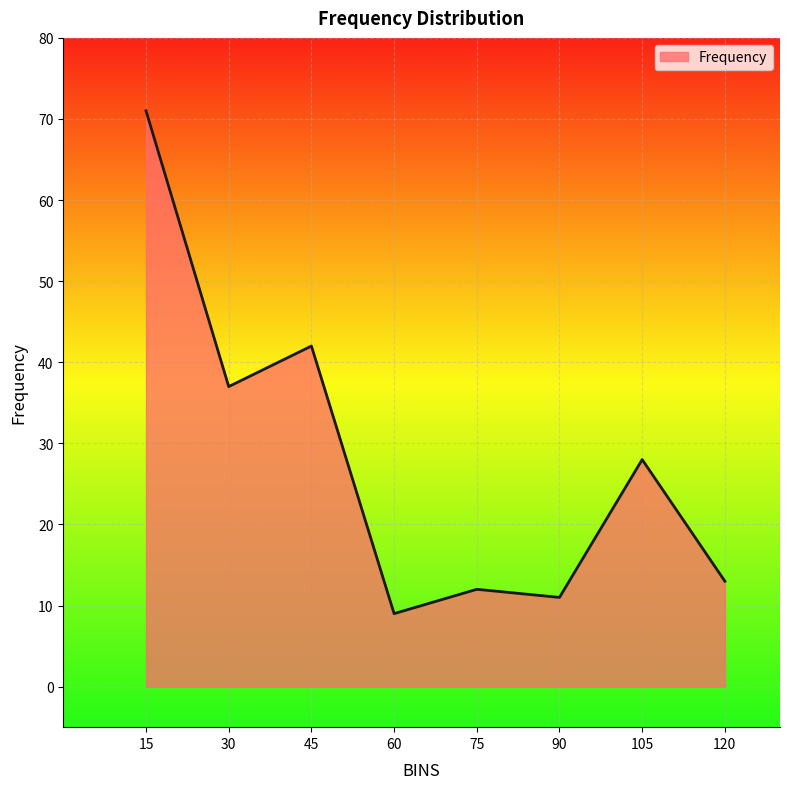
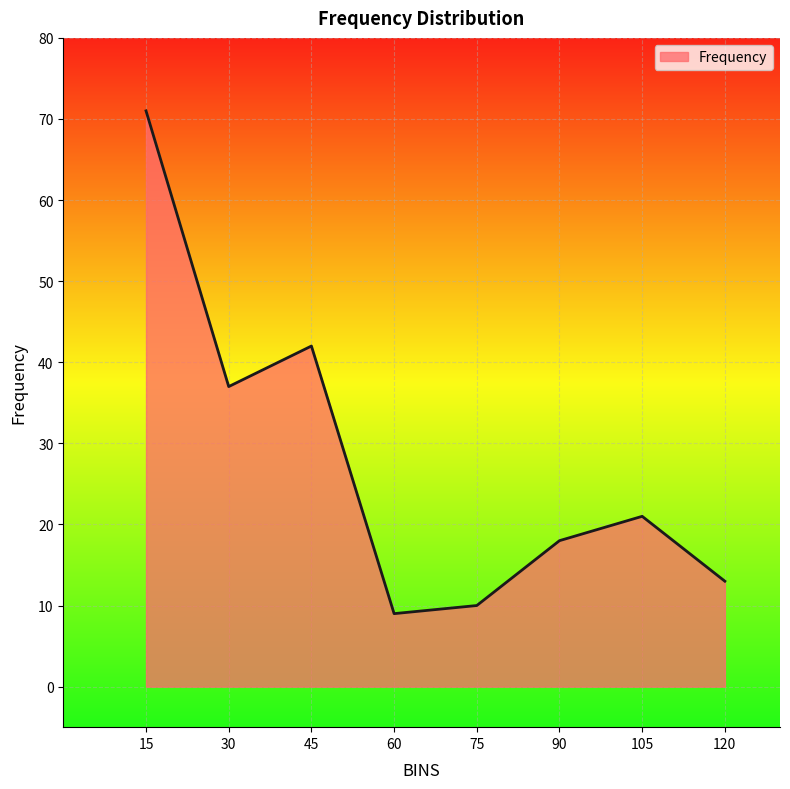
75: 12 -> 10
90: 11 -> 18
105: 28 -> 21
